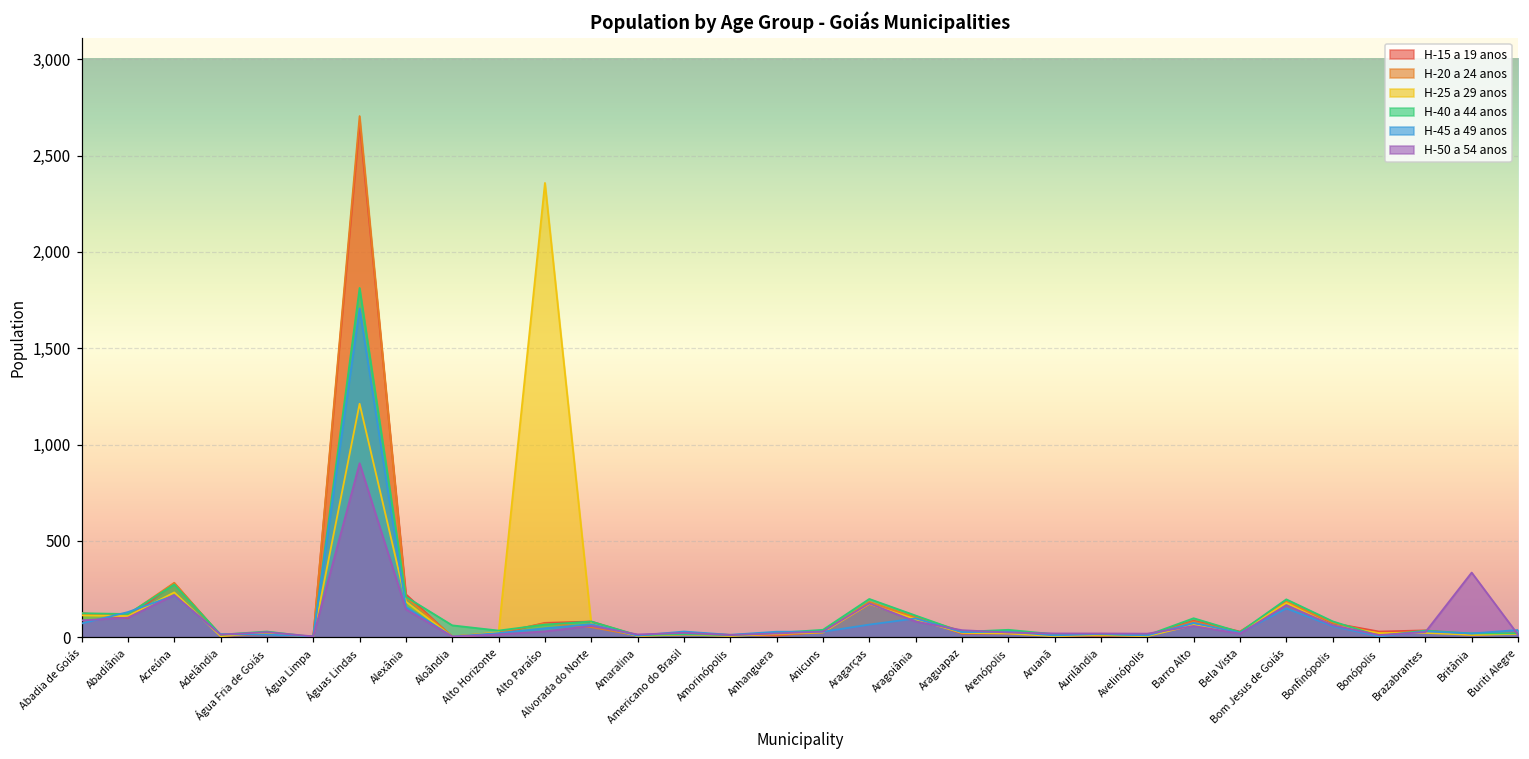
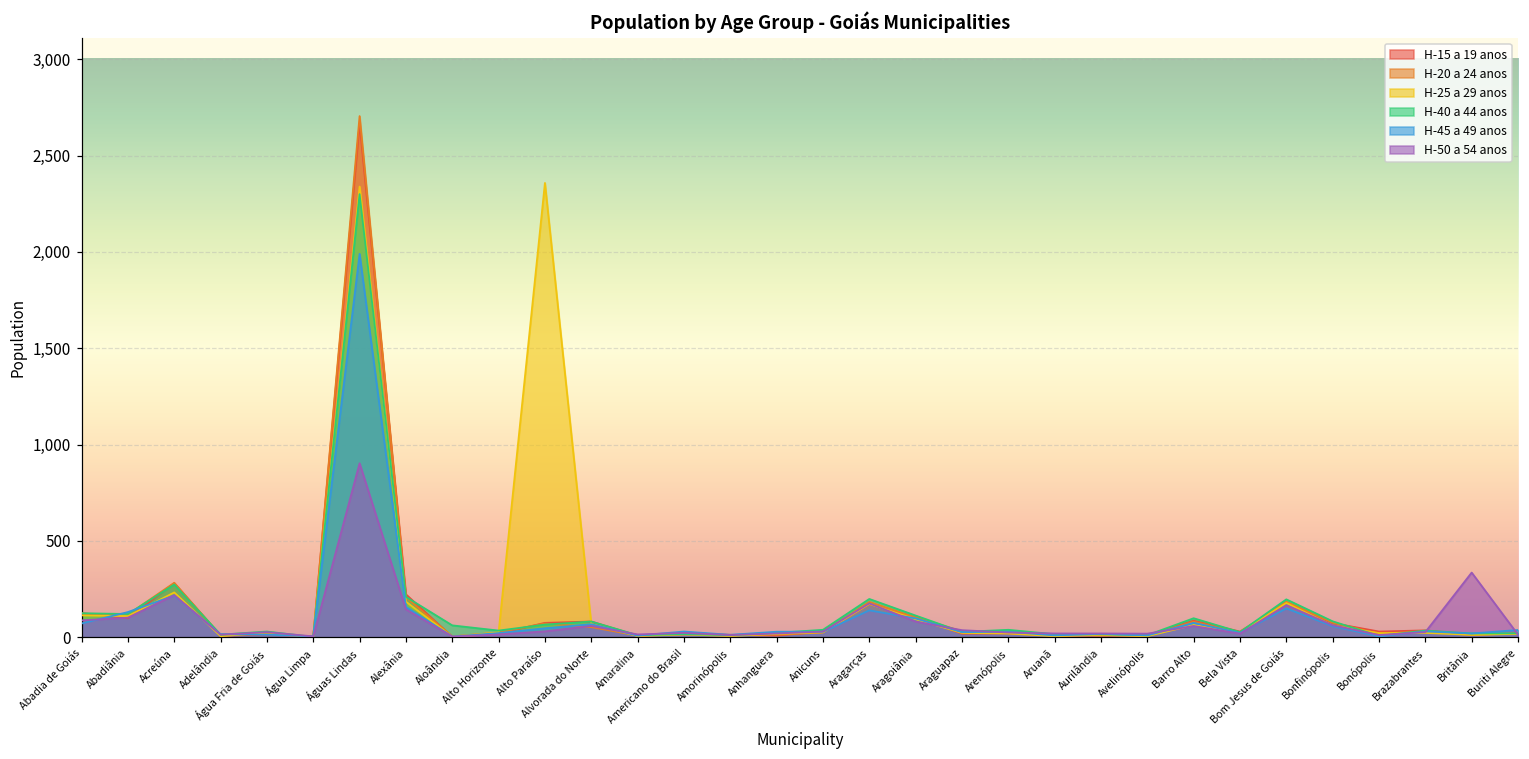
H-25 a 29 anos, Águas Lindas: 1,210 -> 2,340
H-40 a 44 anos, Águas Lindas: 1,810 -> 2,300
H-45 a 49 anos, Águas Lindas: 1,710 -> 1,990
H-45 a 49 anos, Aragarças: 70 -> 140
